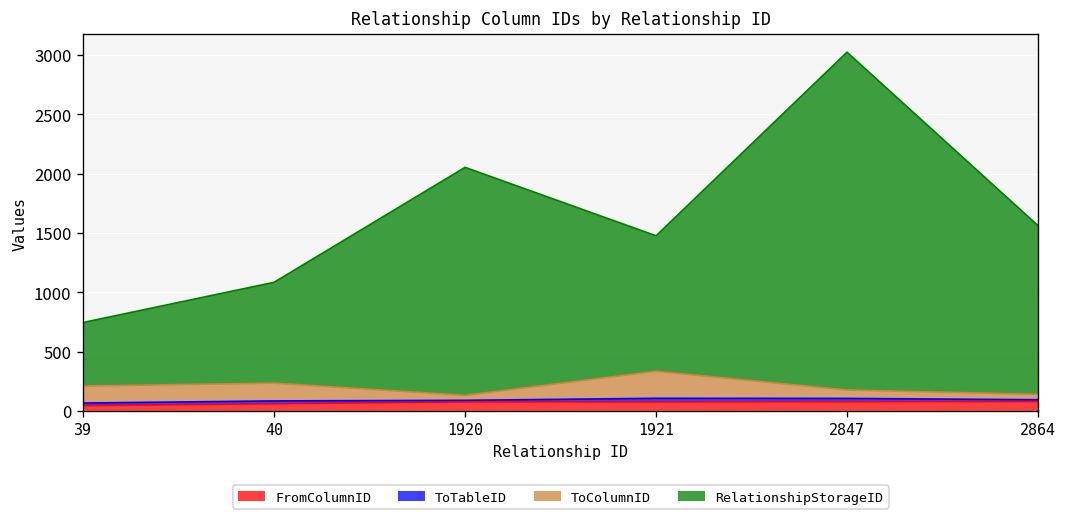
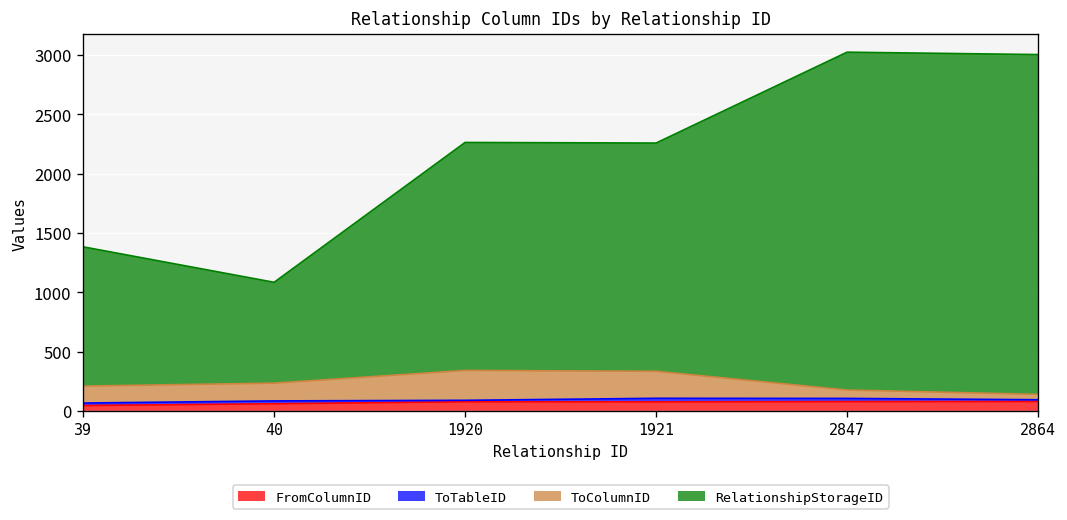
RelationshipStorageID, 39: 500 -> 1200
ToColumnID, 1920: 0 -> 300
RelationshipStorageID, 1921: 1100 -> 1900
RelationshipStorageID, 2864: 1400 -> 2900
